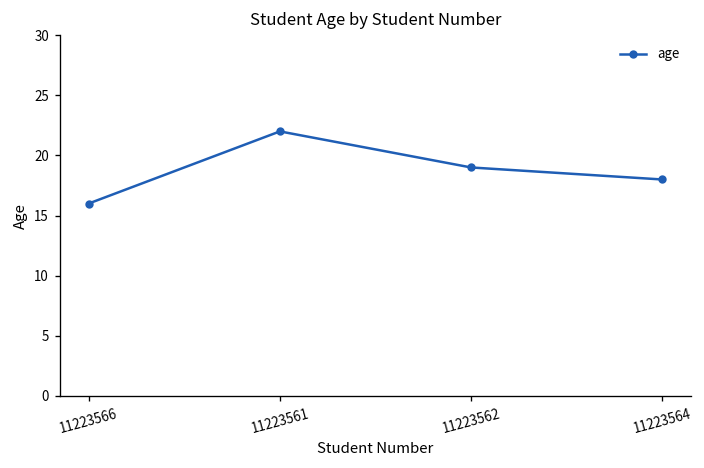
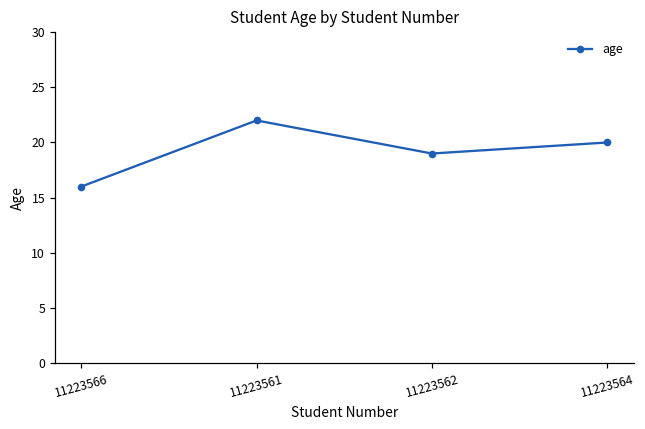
11223564: 18 -> 20
